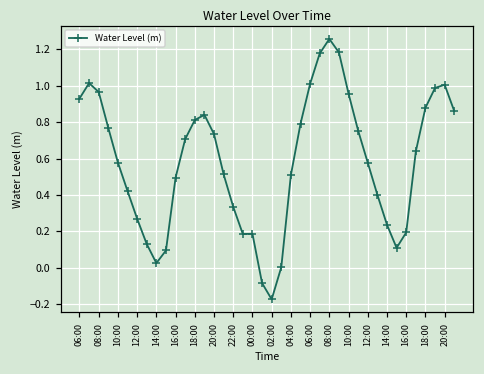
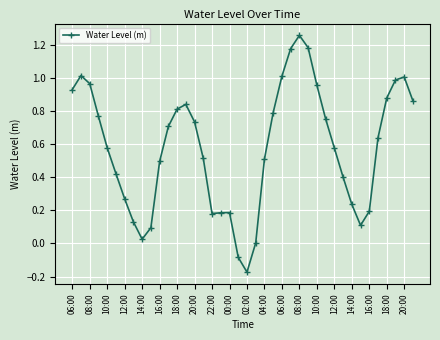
22:00: 0.33 -> 0.18
